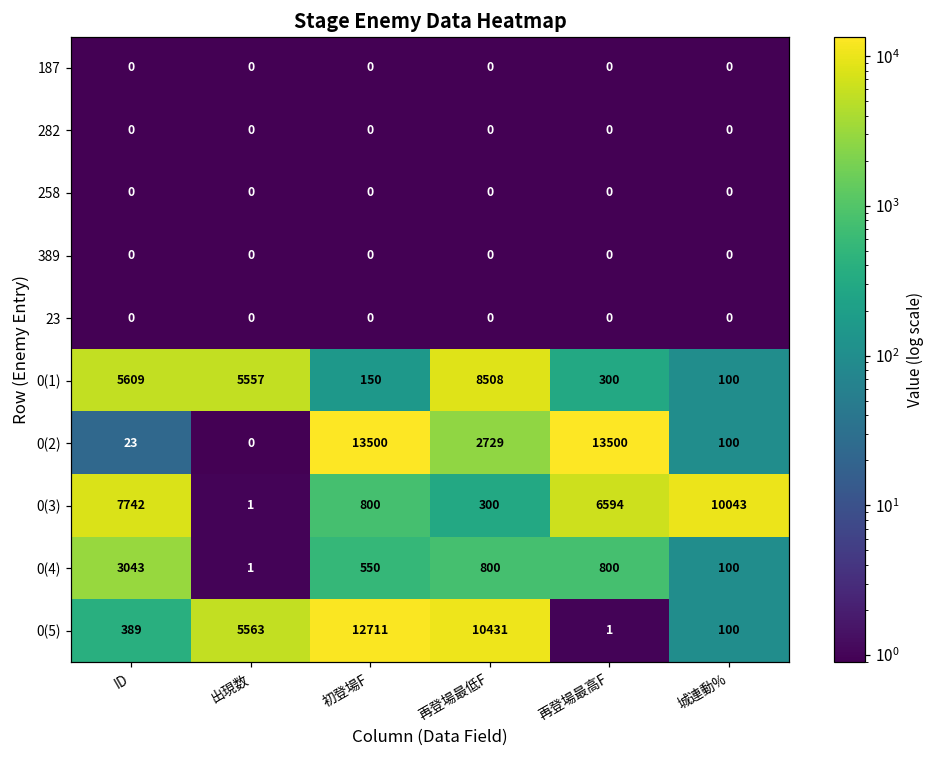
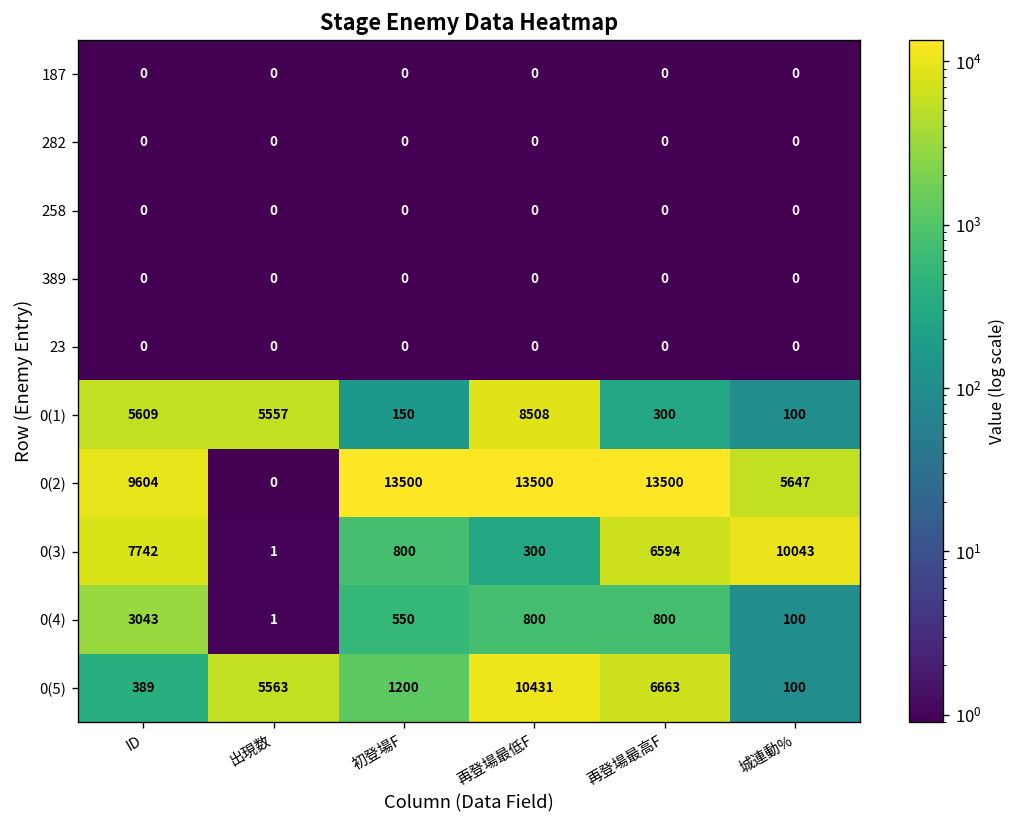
0(2), ID: 23 -> 9604
0(2), 再登場最低F: 2729 -> 13500
0(2), 城連動%: 100 -> 5647
0(5), 初登場F: 12711 -> 1200
0(5), 再登場最高F: 1 -> 6663
